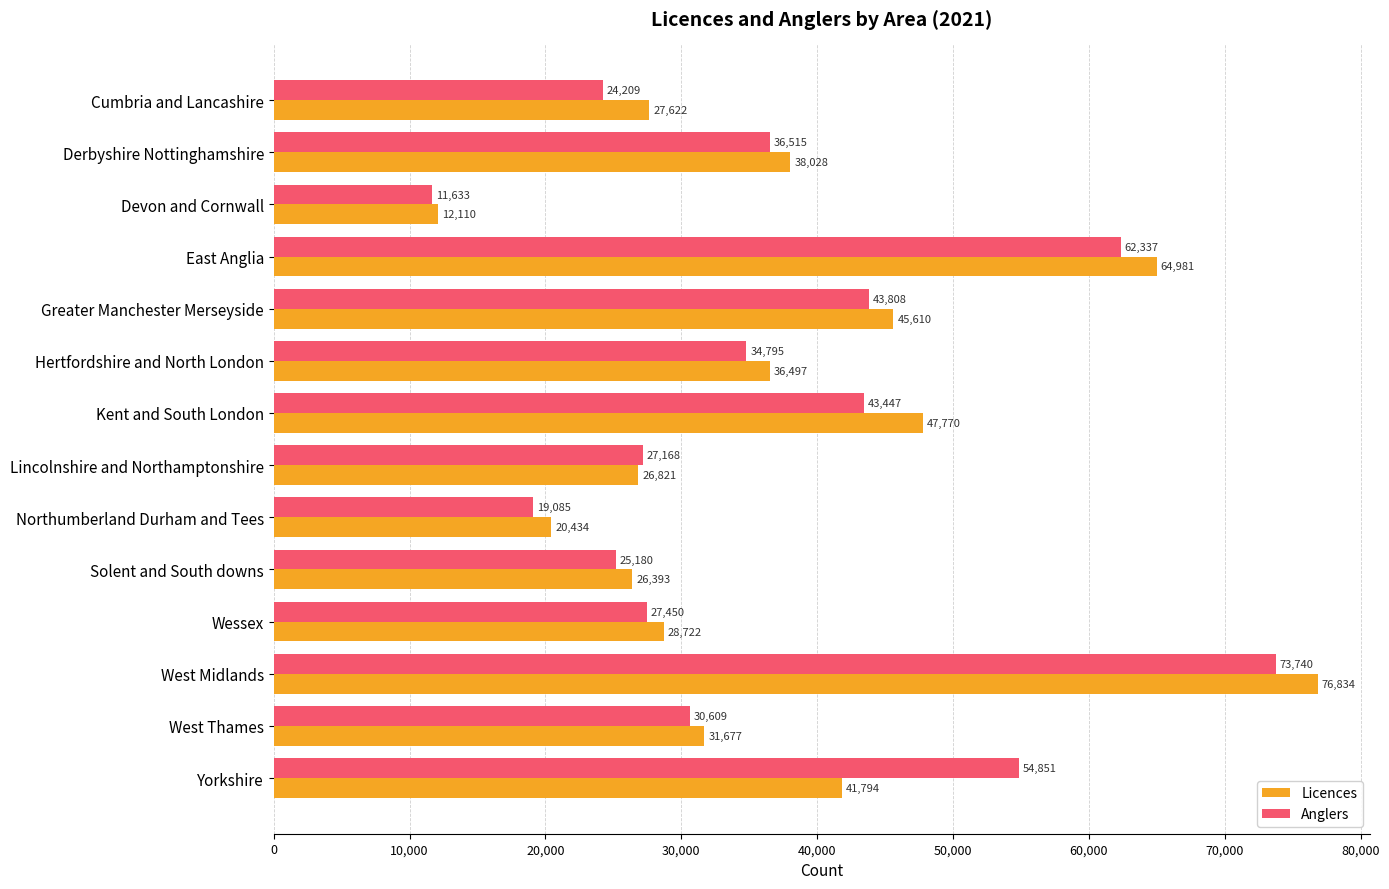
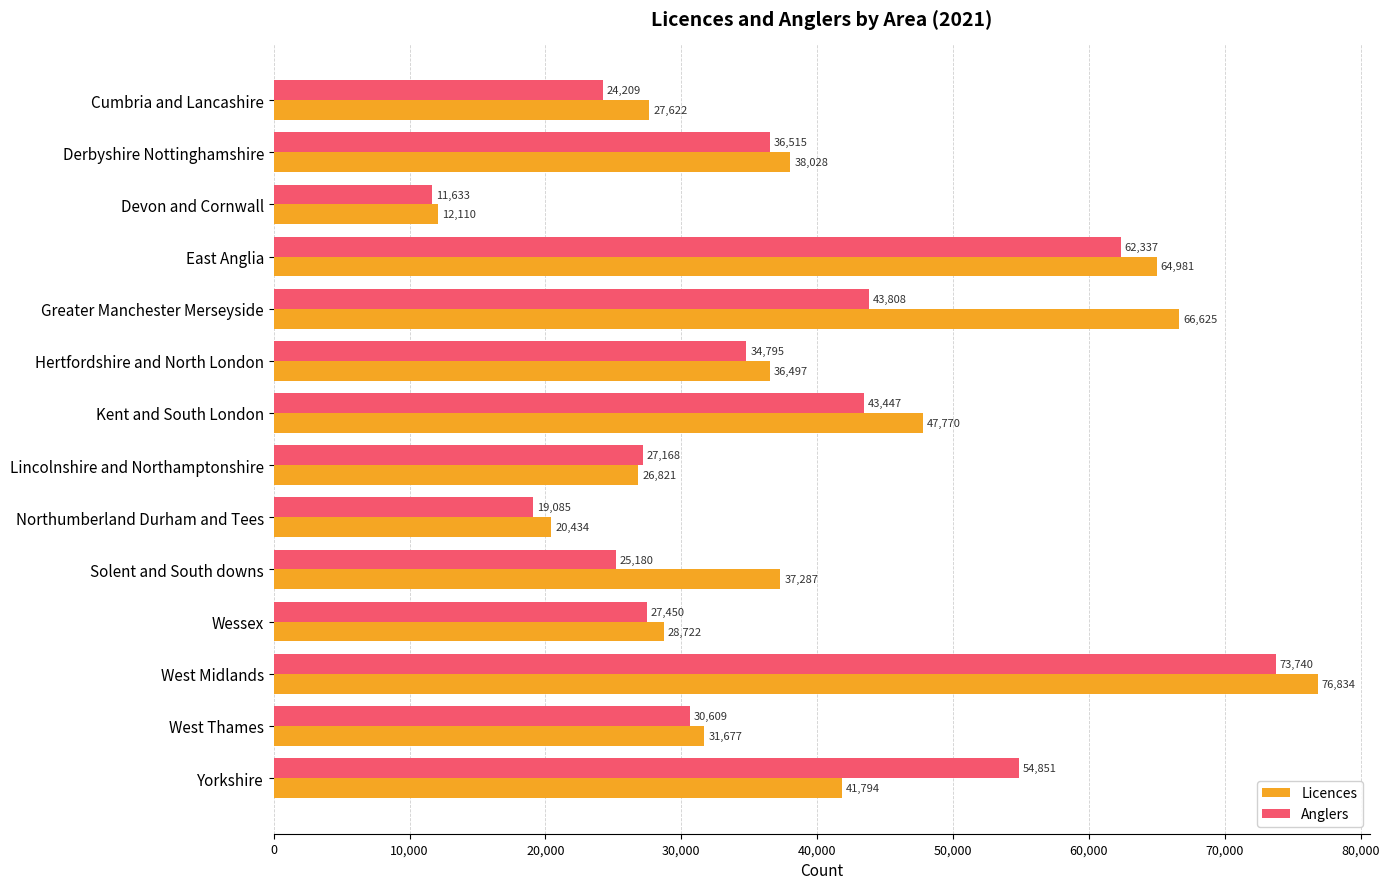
Licences, Greater Manchester Merseyside: 45,610 -> 66,625
Licences, Solent and South downs: 26,393 -> 37,287
